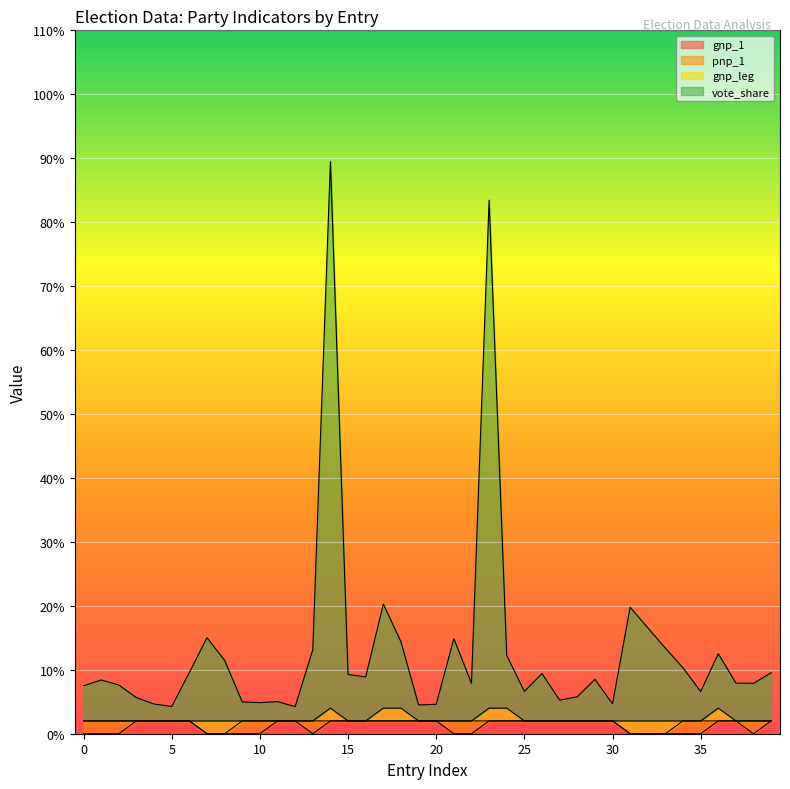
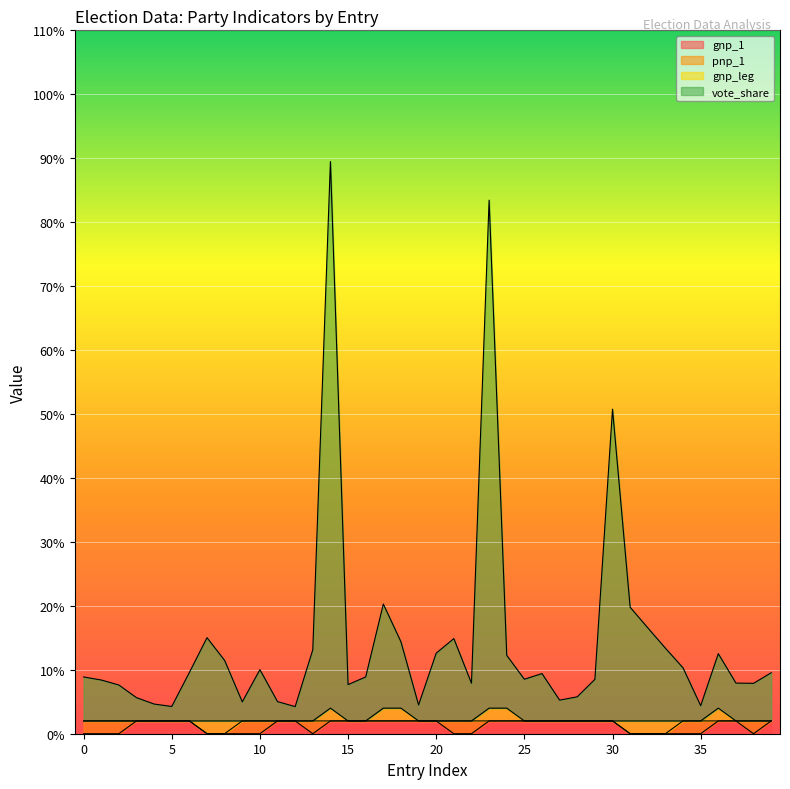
vote_share, 0: 5% -> 7%
vote_share, 10: 3% -> 8%
vote_share, 15: 7% -> 6%
vote_share, 20: 3% -> 11%
vote_share, 25: 5% -> 7%
vote_share, 30: 3% -> 49%
vote_share, 35: 5% -> 2%
